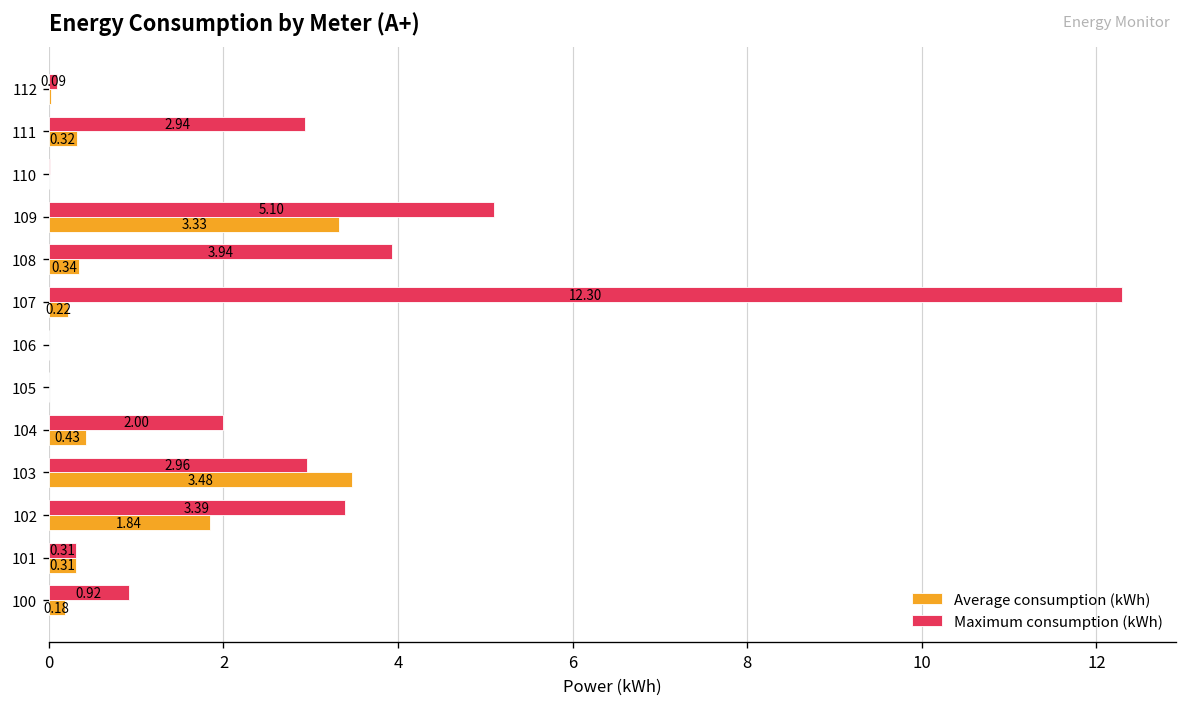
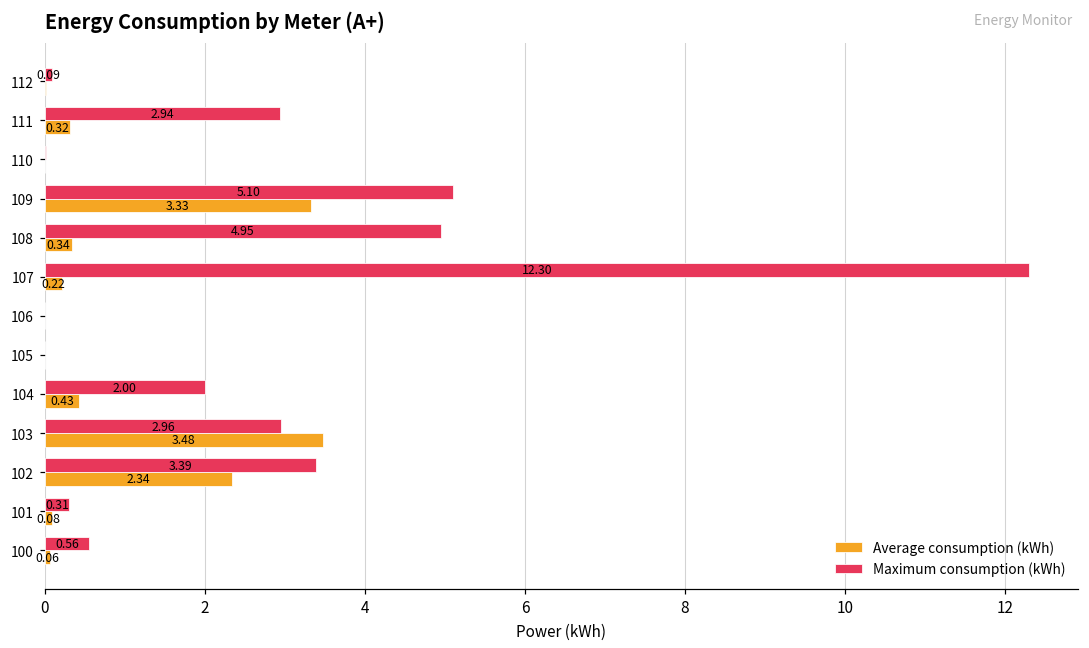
Maximum consumption (kWh), 108: 3.94 -> 4.95
Average consumption (kWh), 102: 1.84 -> 2.34
Average consumption (kWh), 101: 0.31 -> 0.08
Maximum consumption (kWh), 100: 0.92 -> 0.56
Average consumption (kWh), 100: 0.18 -> 0.06
